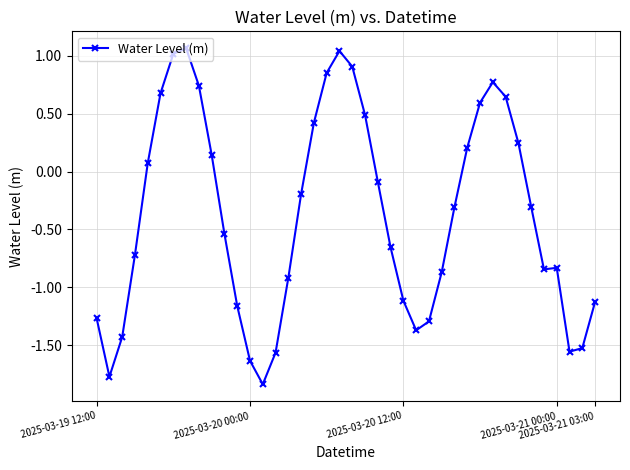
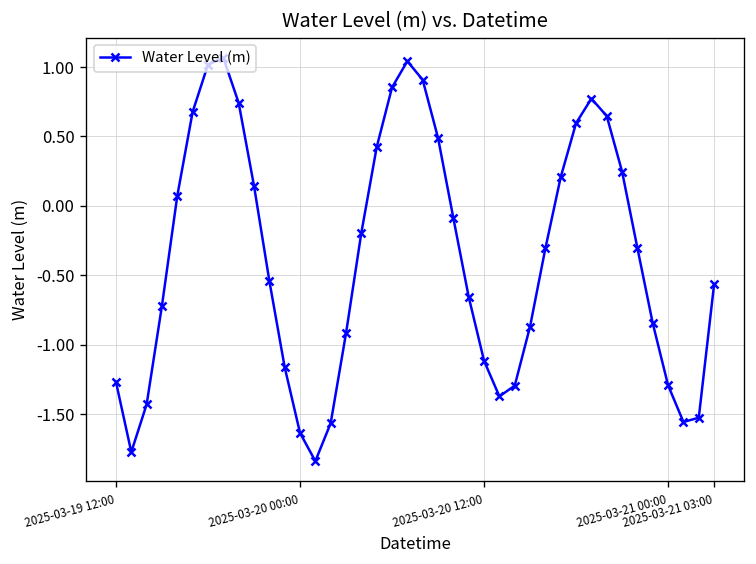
2025-03-21 00:00: -0.83 -> -1.29
2025-03-21 03:00: -1.13 -> -0.57
